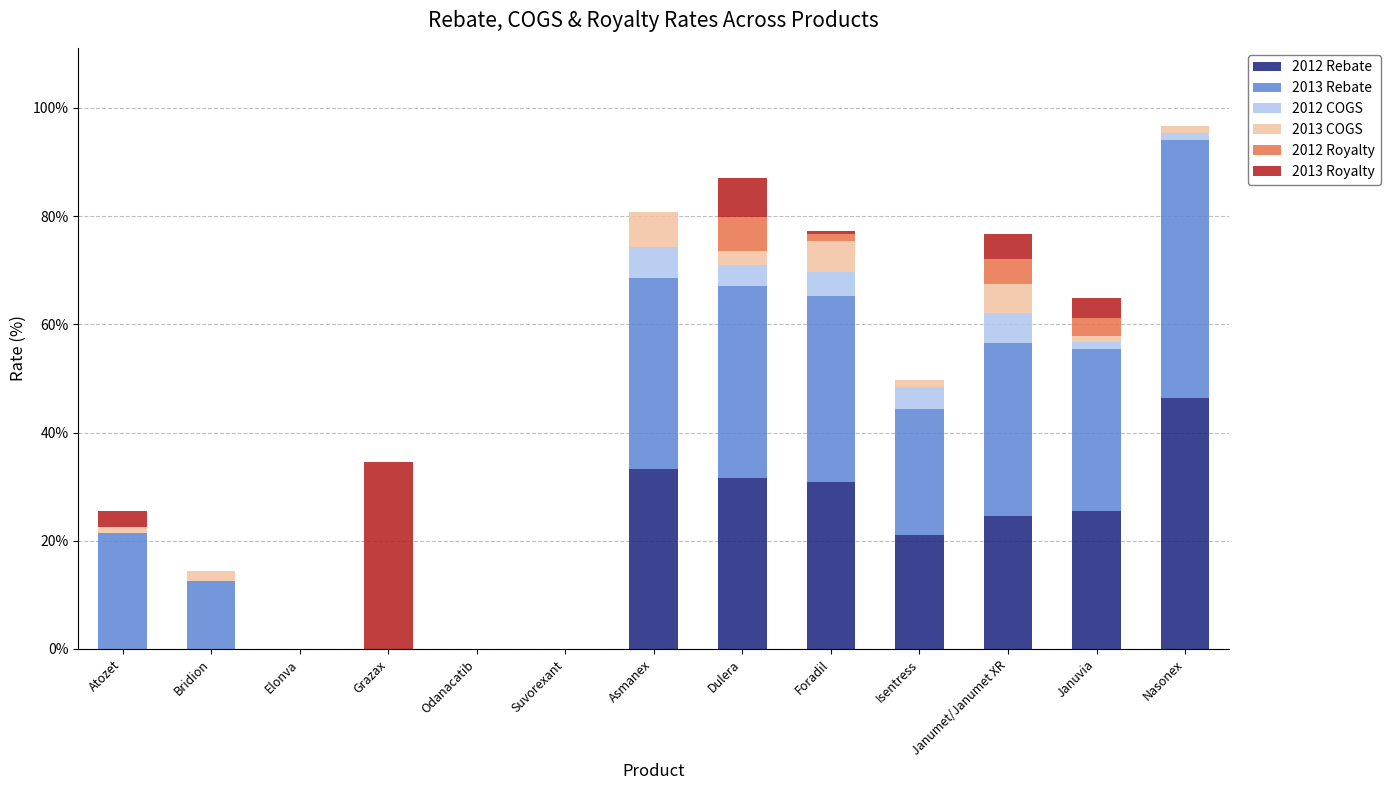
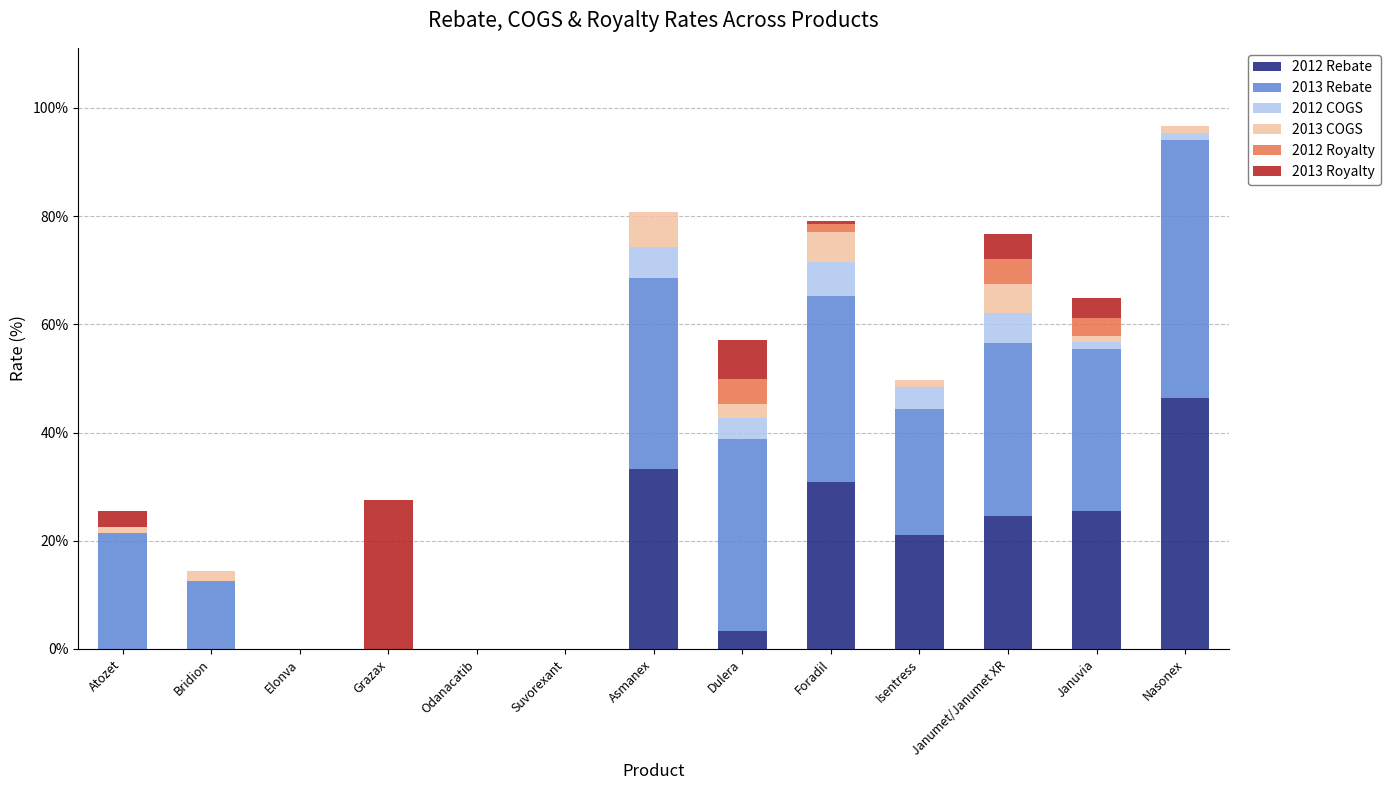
2013 Royalty, Grazax: 34% -> 27%
2012 Rebate, Dulera: 32% -> 3%
2012 Royalty, Dulera: 6% -> 5%
2012 COGS, Foradil: 4% -> 6%
